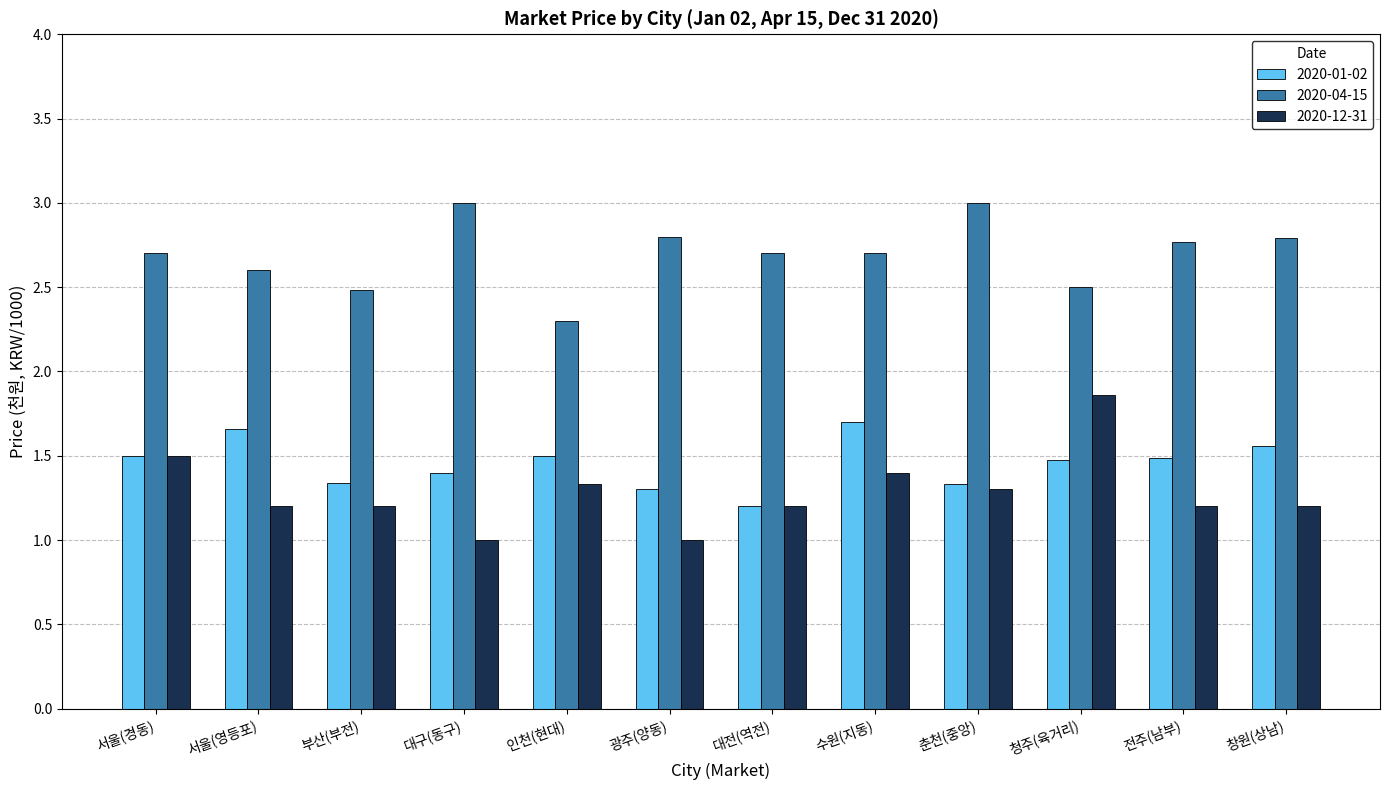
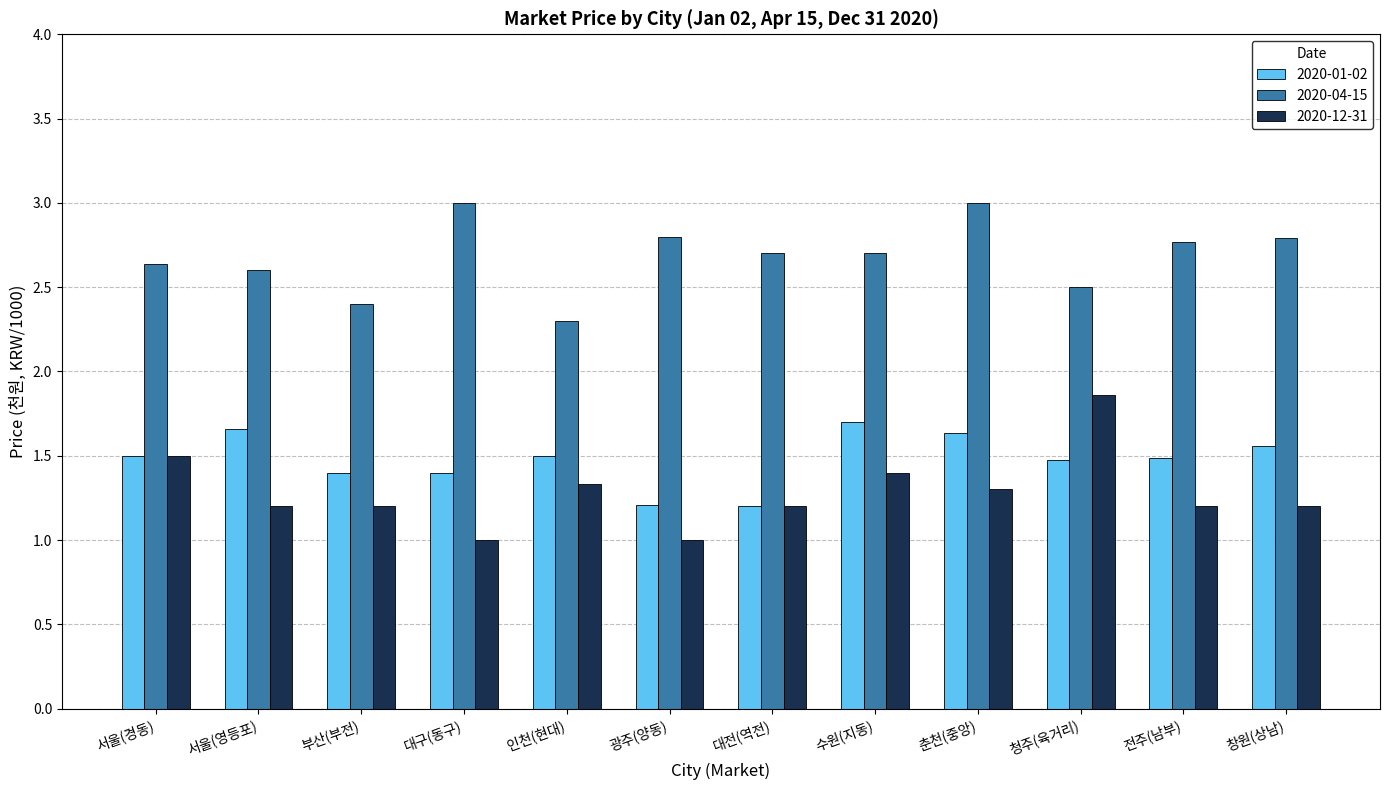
2020-04-15, 서울(경동): 2.70 -> 2.64
2020-01-02, 부산(부전): 1.34 -> 1.40
2020-04-15, 부산(부전): 2.48 -> 2.40
2020-01-02, 광주(양동): 1.30 -> 1.21
2020-01-02, 춘천(중앙): 1.33 -> 1.63
